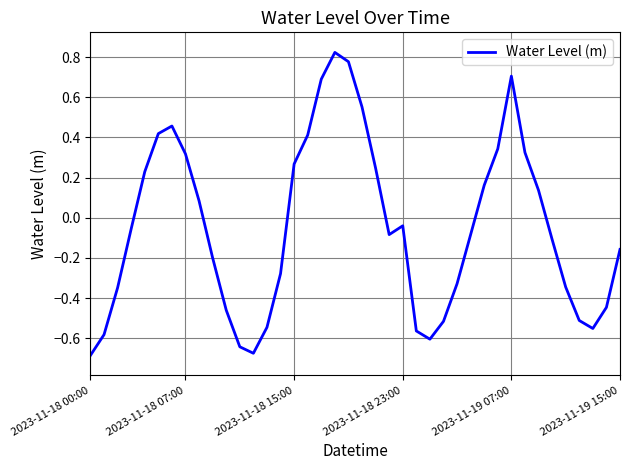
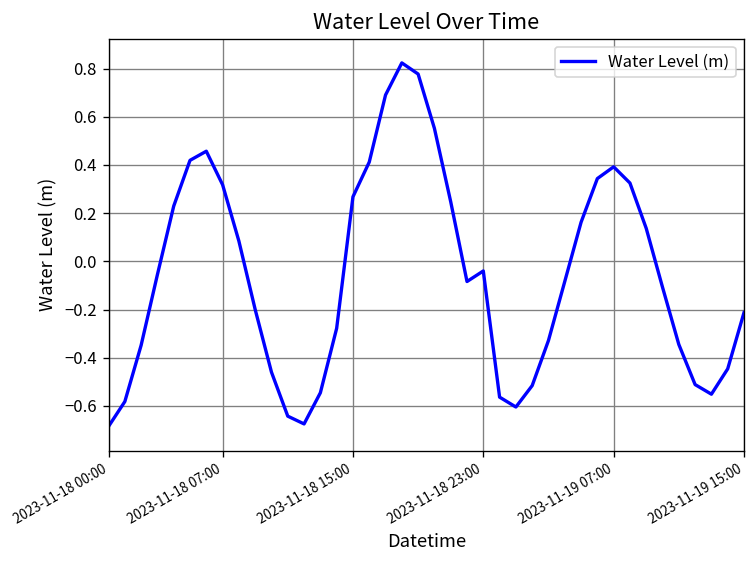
2023-11-19 07:00: 0.71 -> 0.39
2023-11-19 15:00: -0.16 -> -0.21
